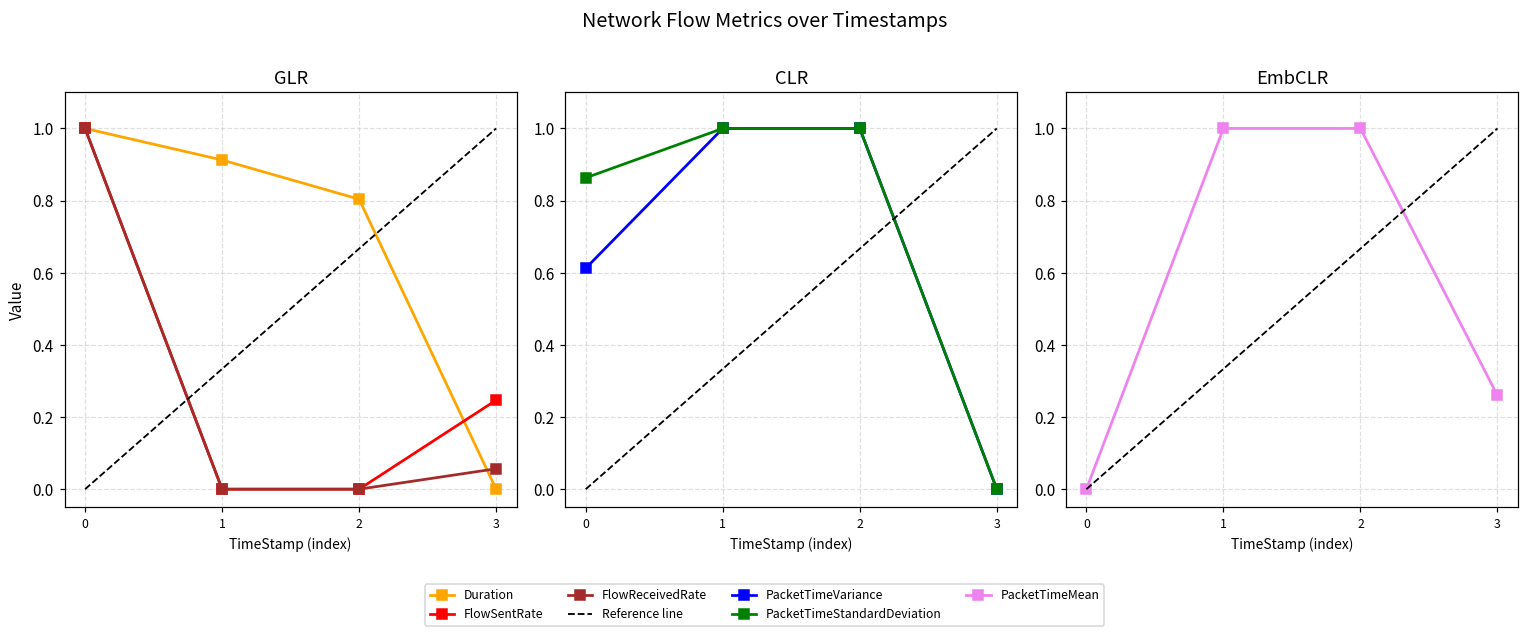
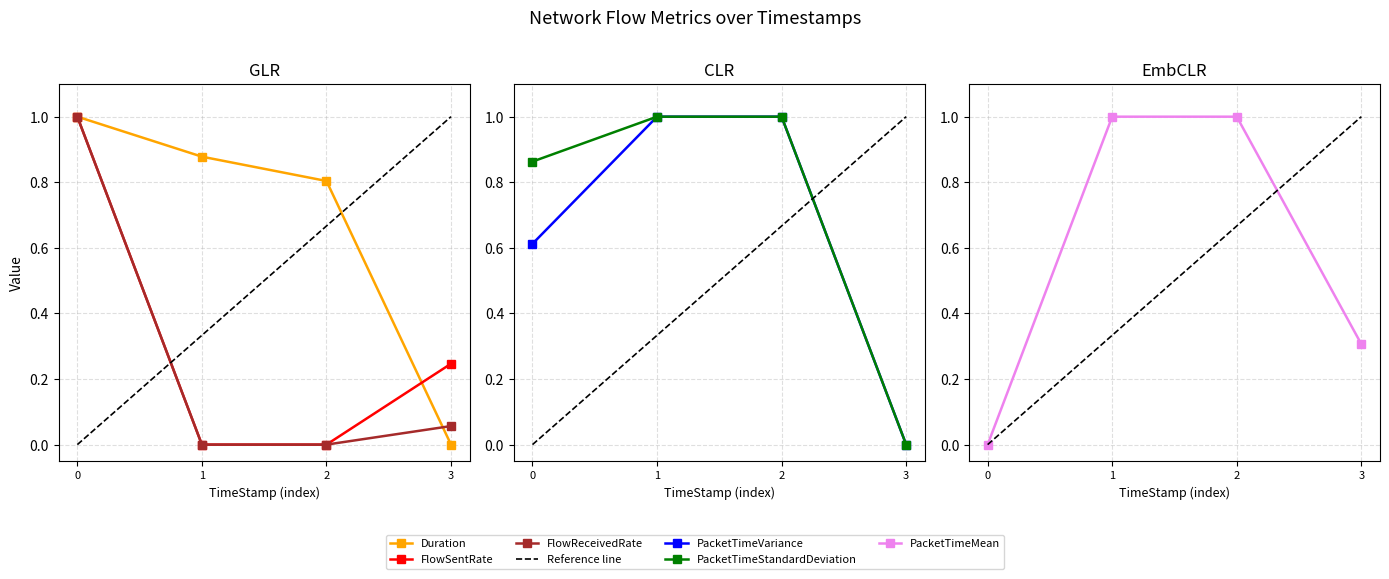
GLR, Duration, 1: 0.91 -> 0.88
EmbCLR, PacketTimeMean, 3: 0.26 -> 0.31
